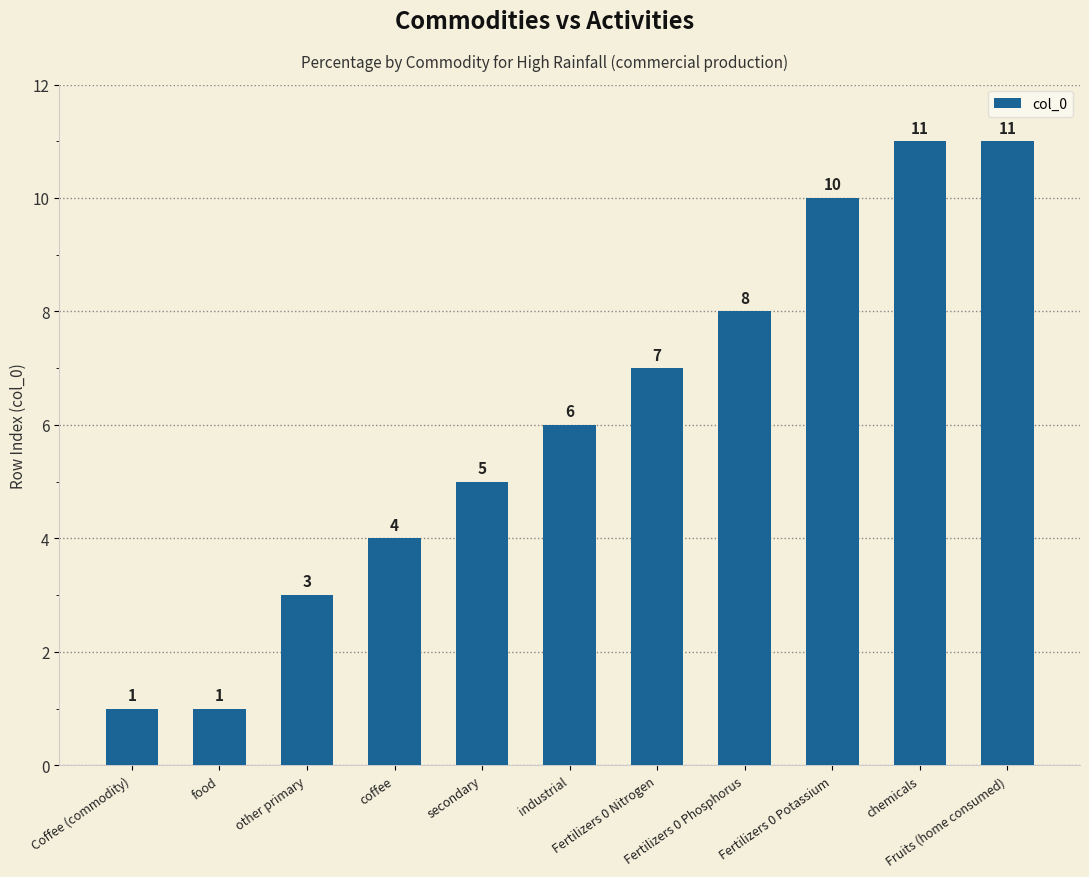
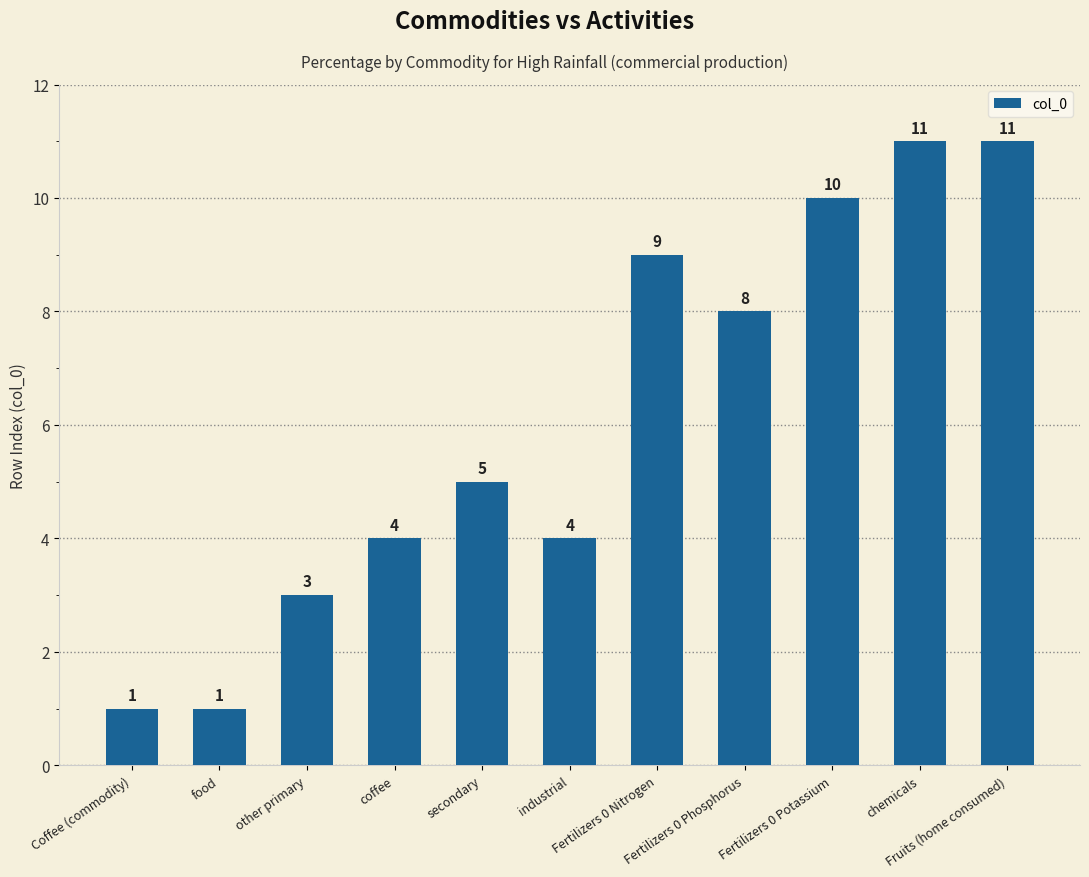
industrial: 6 -> 4
Fertilizers 0 Nitrogen: 7 -> 9
